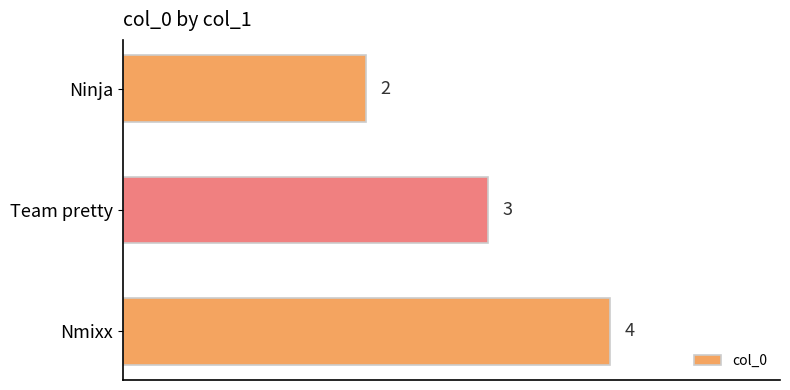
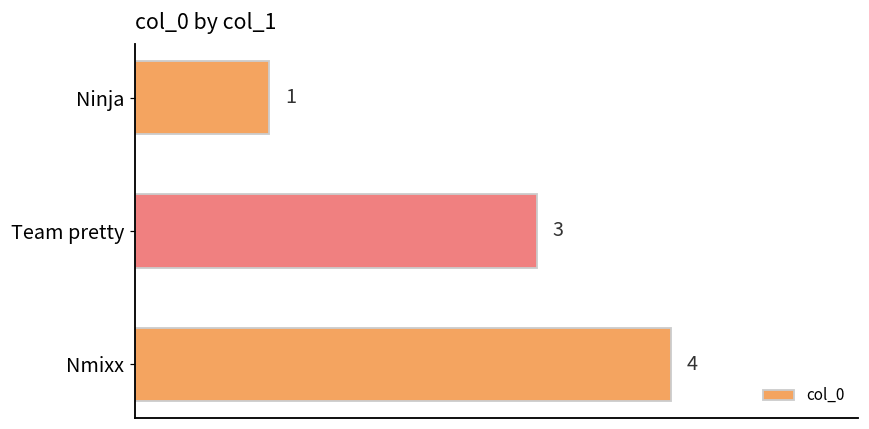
Ninja: 2 -> 1
